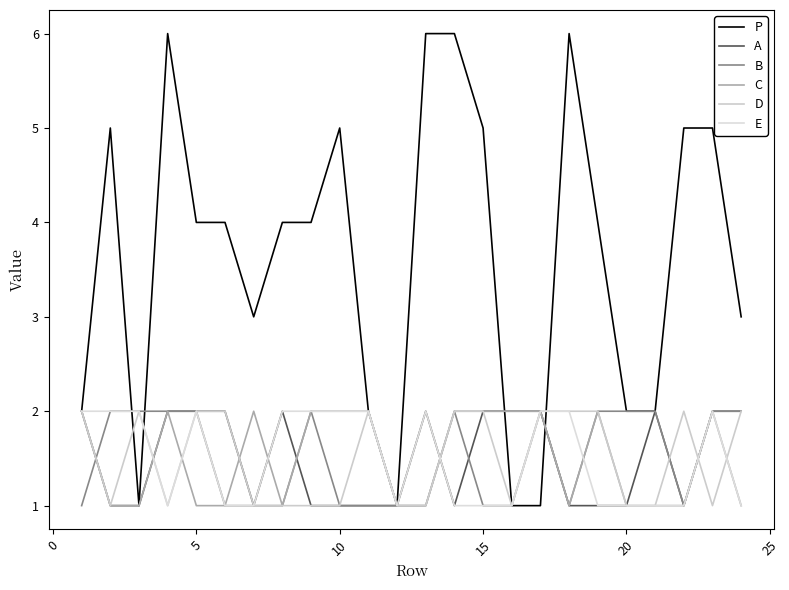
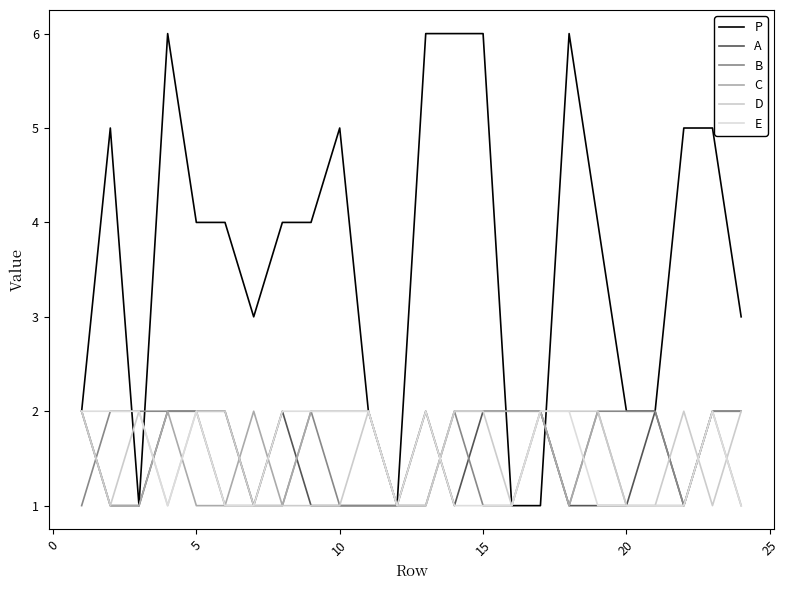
P, 15: 5 -> 6
